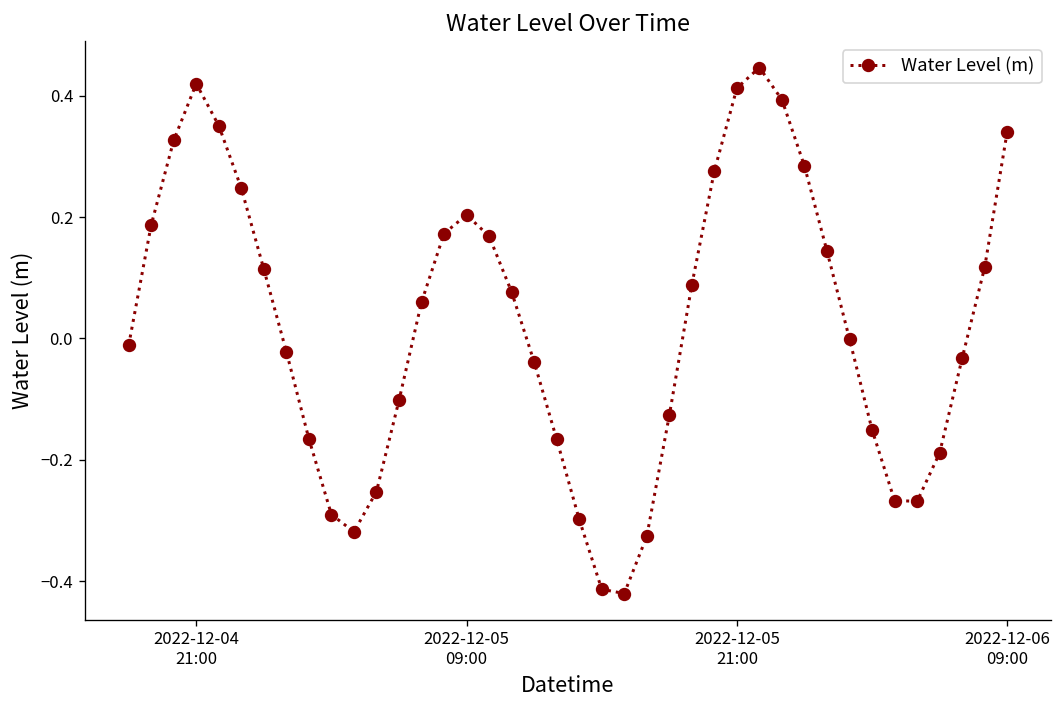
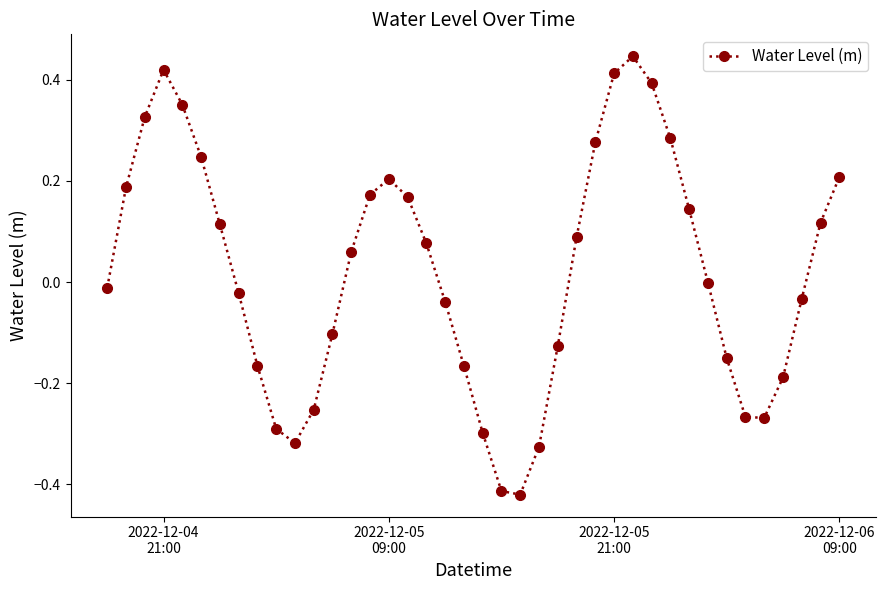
2022-12-06 09:00: 0.34 -> 0.21
